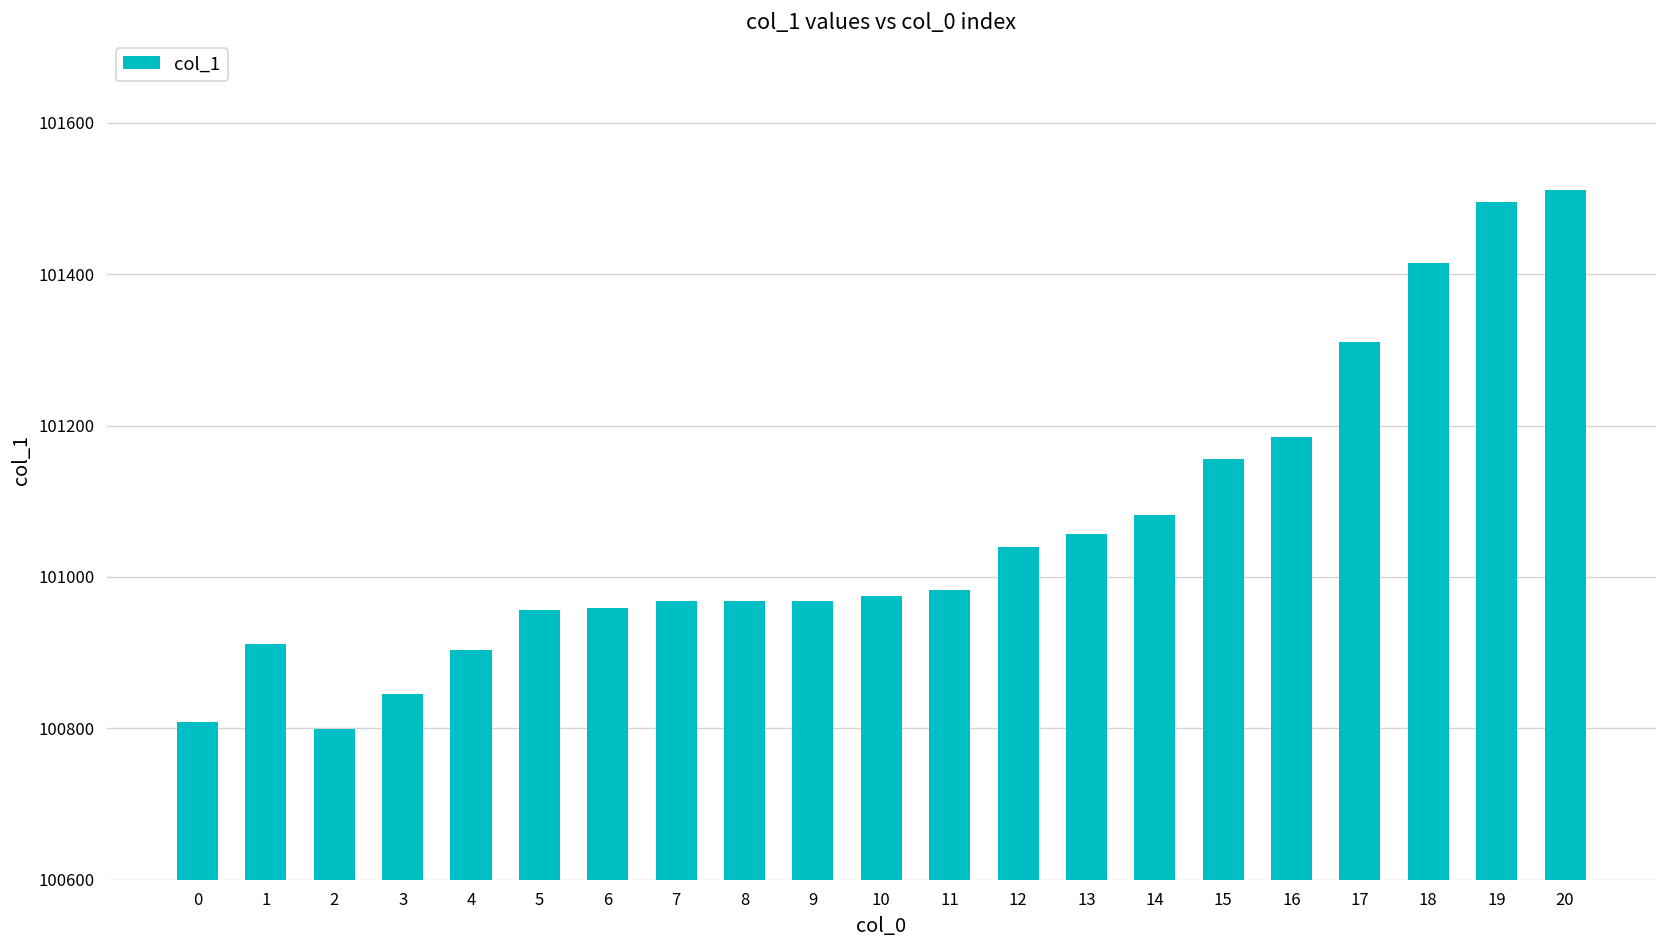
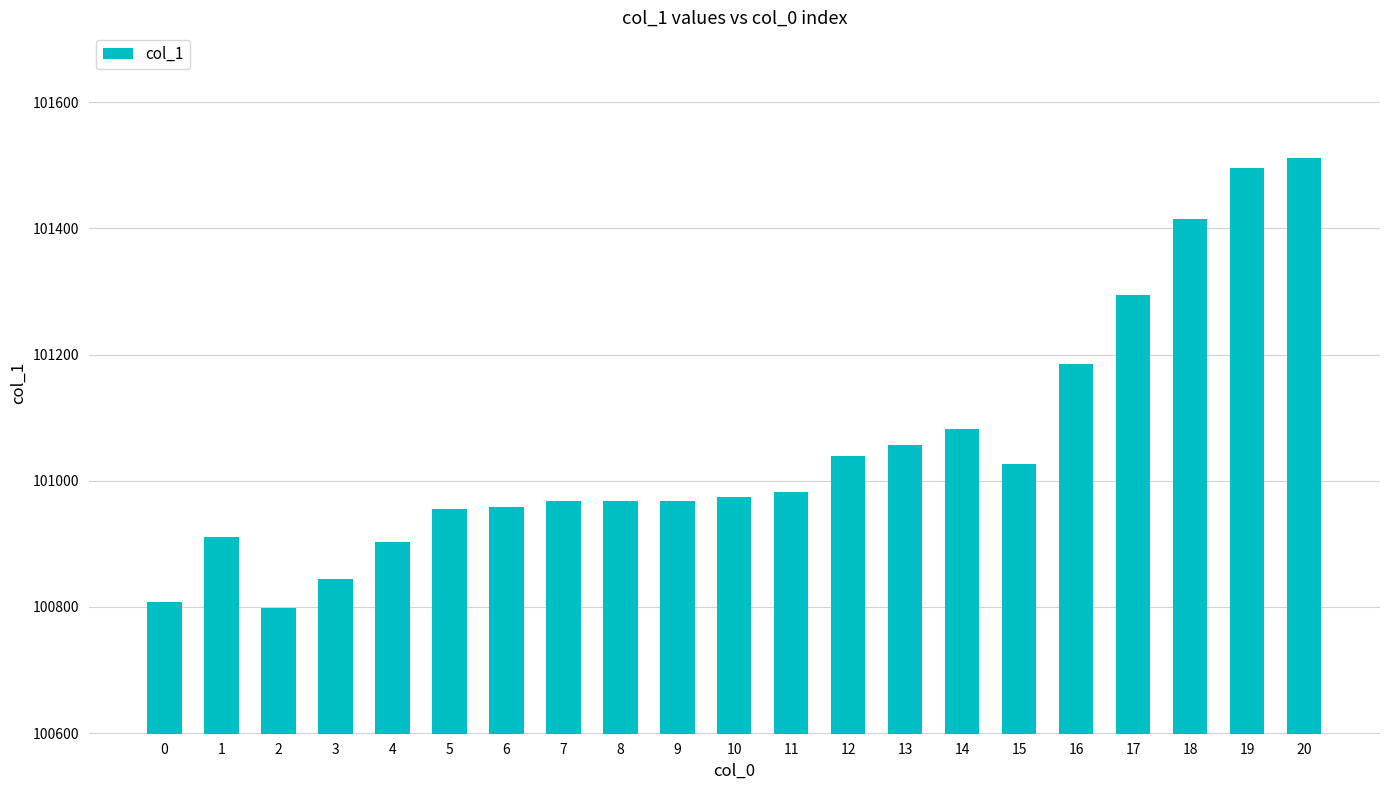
15: 101160 -> 101030
17: 101310 -> 101290
